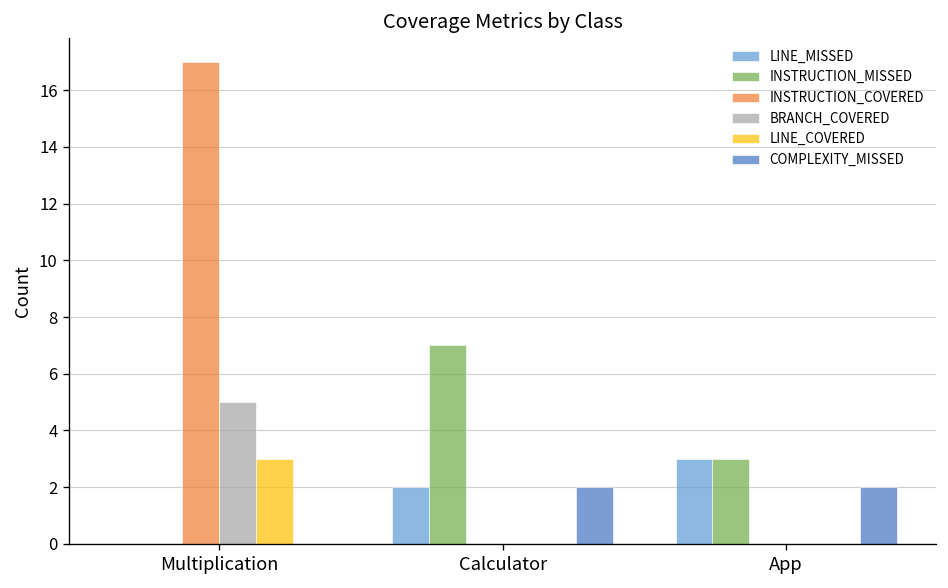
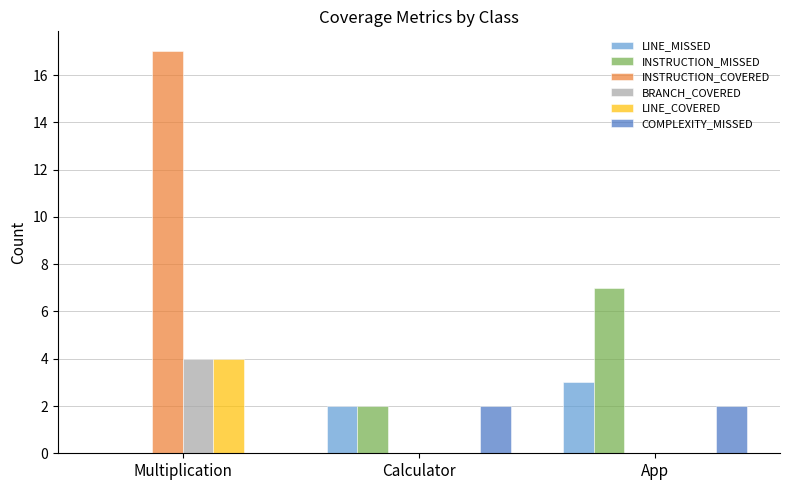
BRANCH_COVERED, Multiplication: 5 -> 4
LINE_COVERED, Multiplication: 3 -> 4
INSTRUCTION_MISSED, Calculator: 7 -> 2
INSTRUCTION_MISSED, App: 3 -> 7
